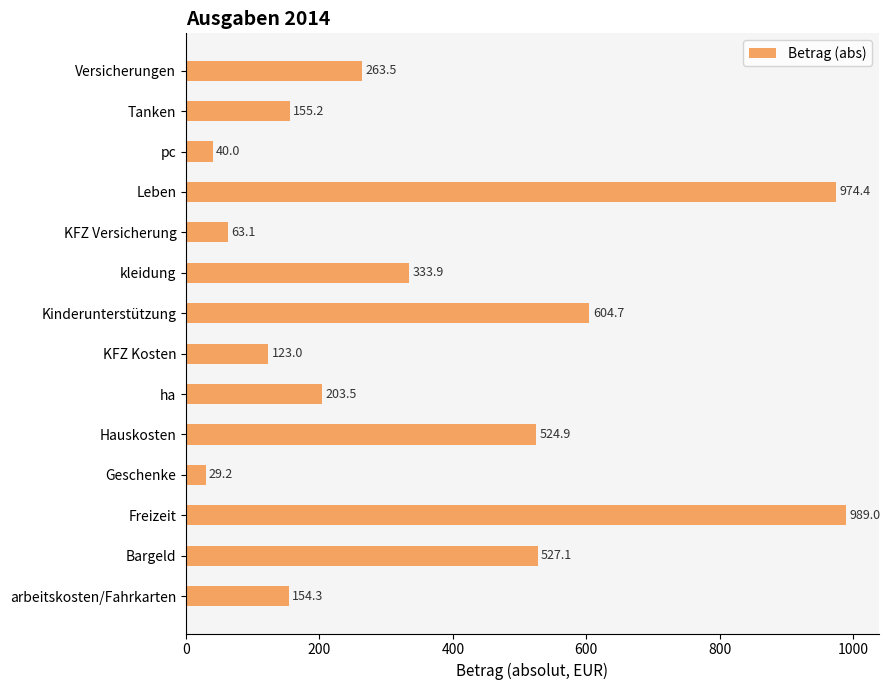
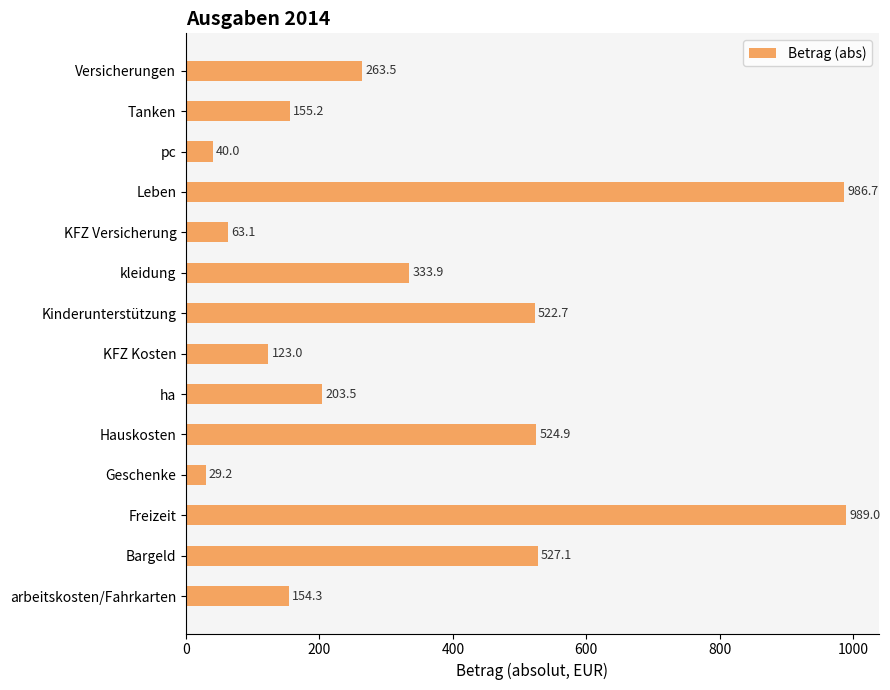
Leben: 974.4 -> 986.7
Kinderunterstützung: 604.7 -> 522.7
